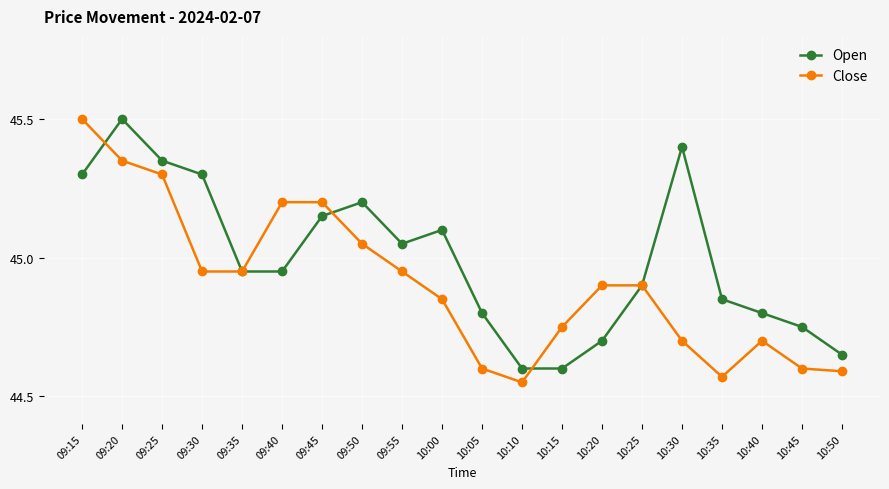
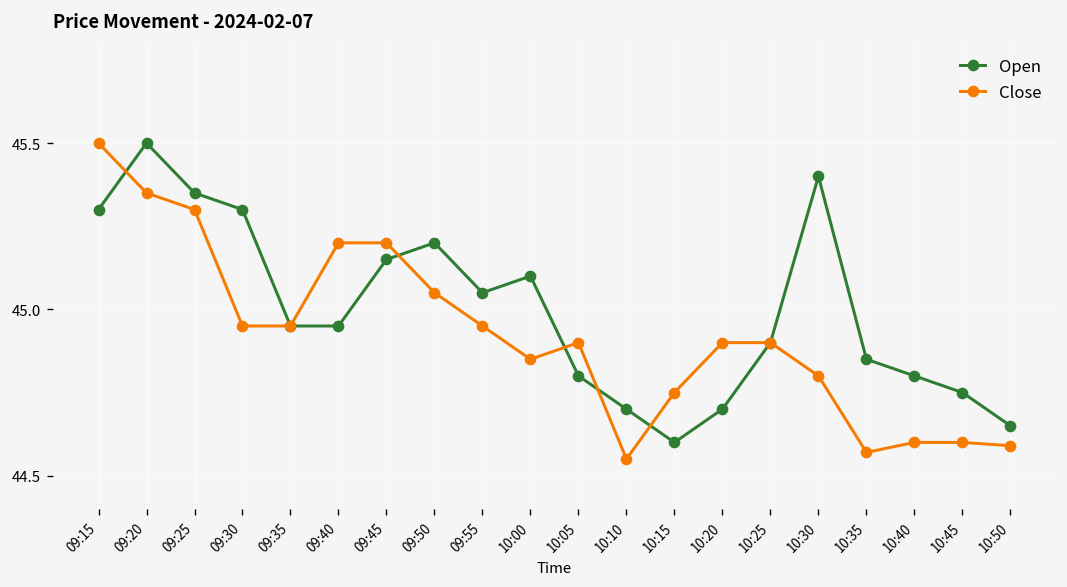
Close, 10:05: 44.6 -> 44.9
Open, 10:10: 44.6 -> 44.7
Close, 10:30: 44.7 -> 44.8
Close, 10:40: 44.7 -> 44.6
